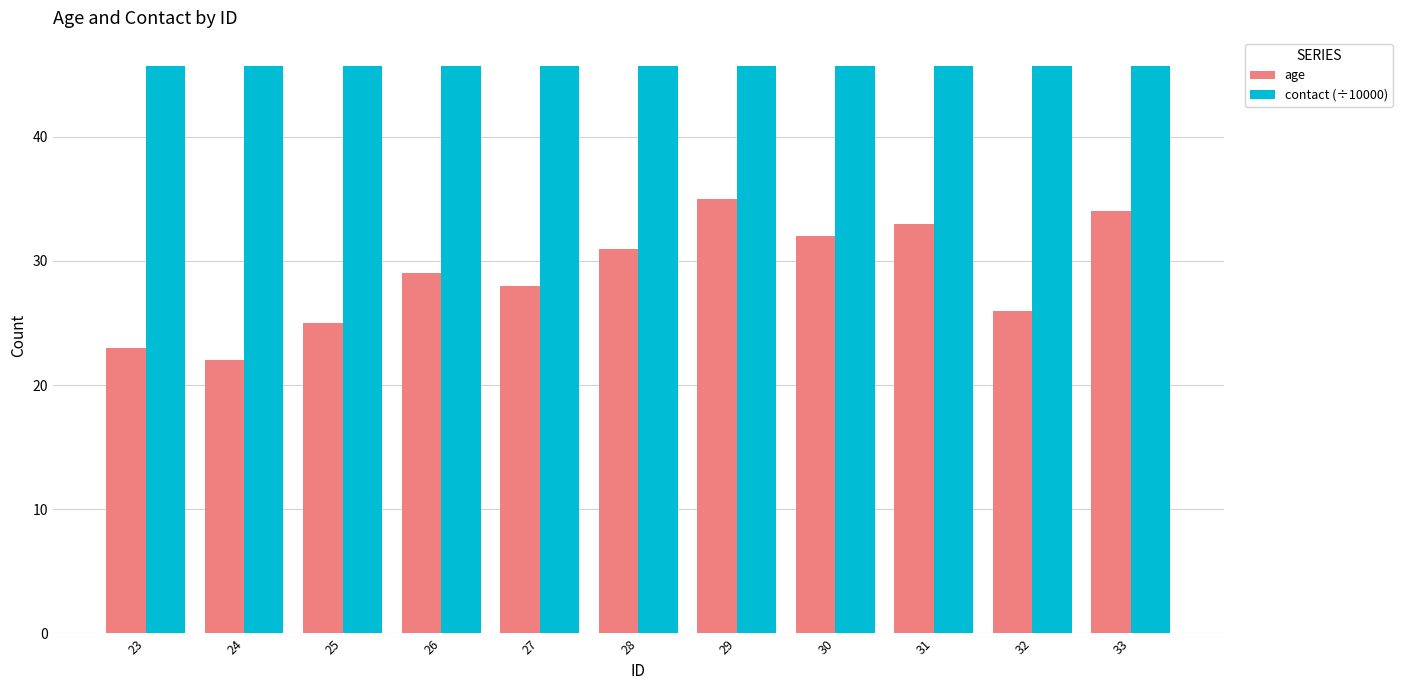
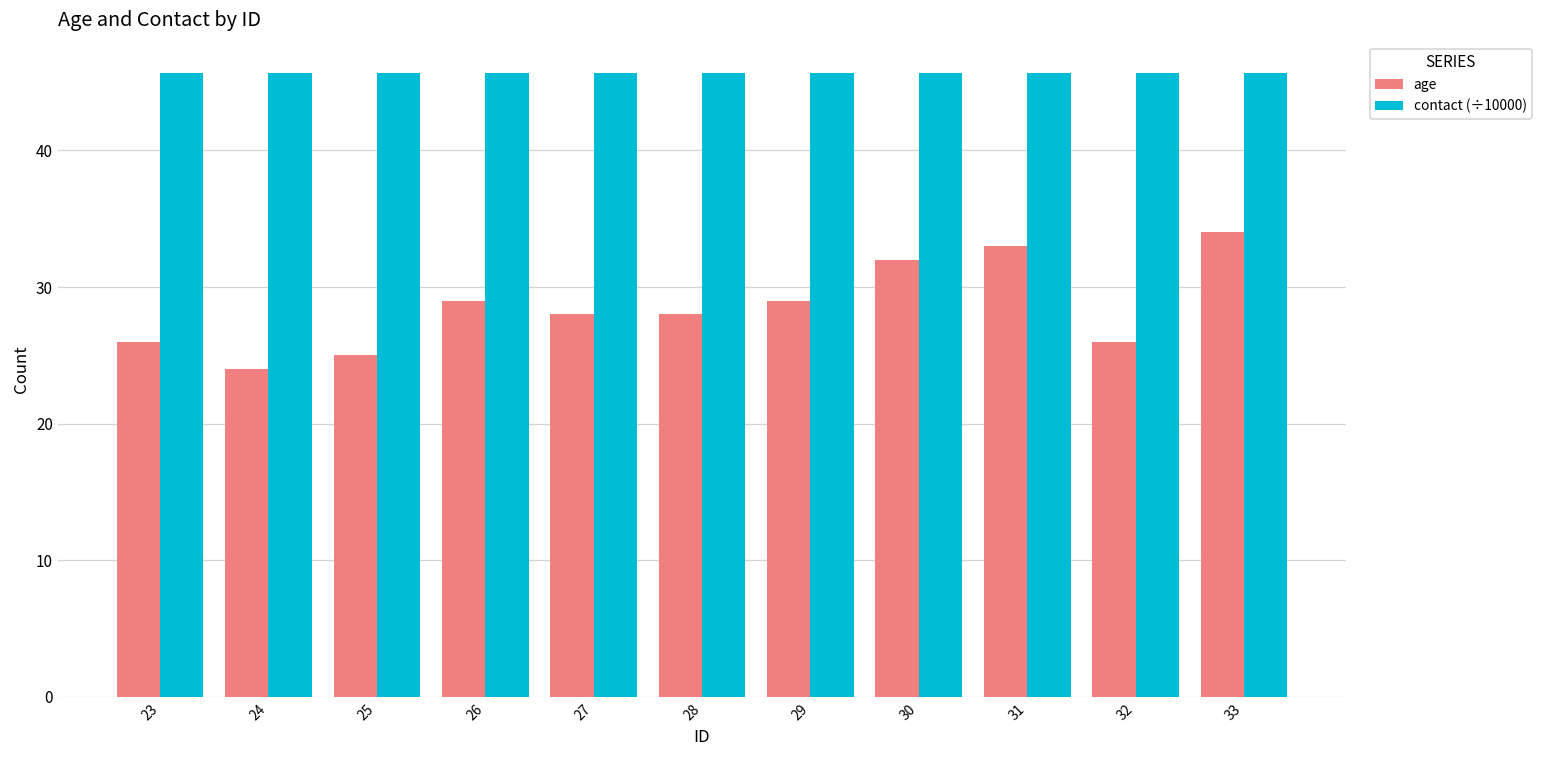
age, 23: 23 -> 26
age, 24: 22 -> 24
age, 28: 31 -> 28
age, 29: 35 -> 29
